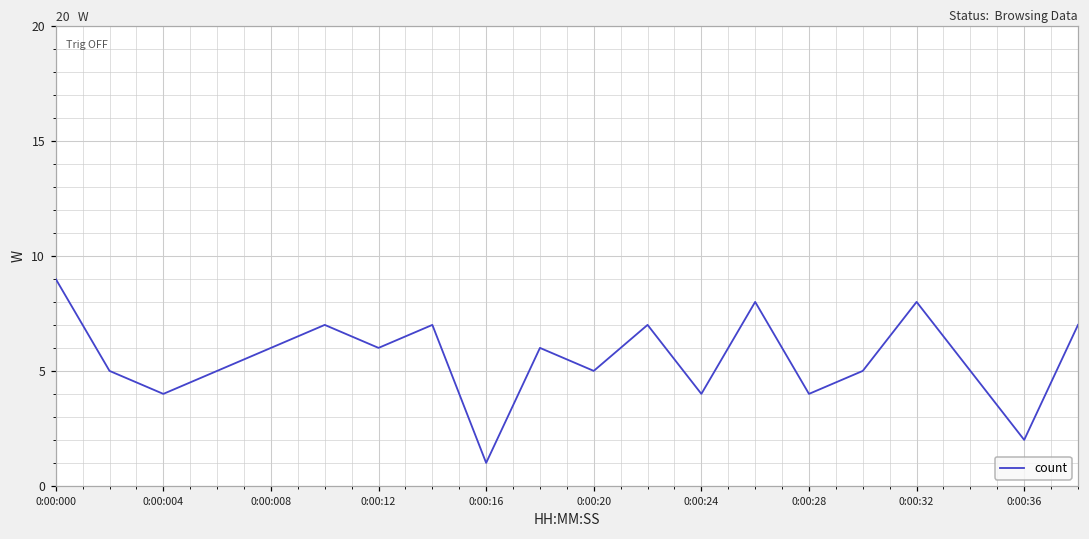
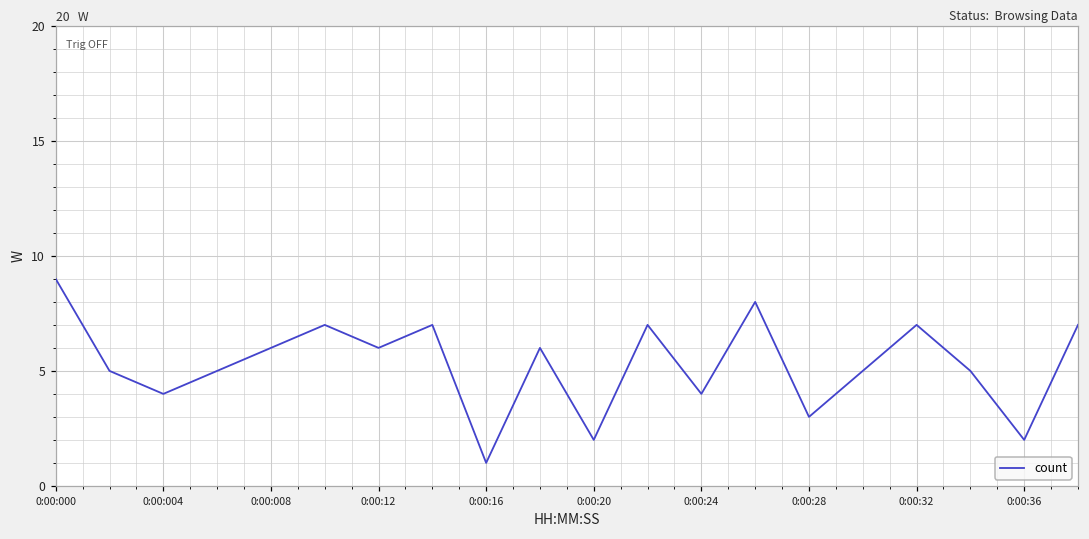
0:00:20: 5 -> 2
0:00:28: 4 -> 3
0:00:32: 8 -> 7
